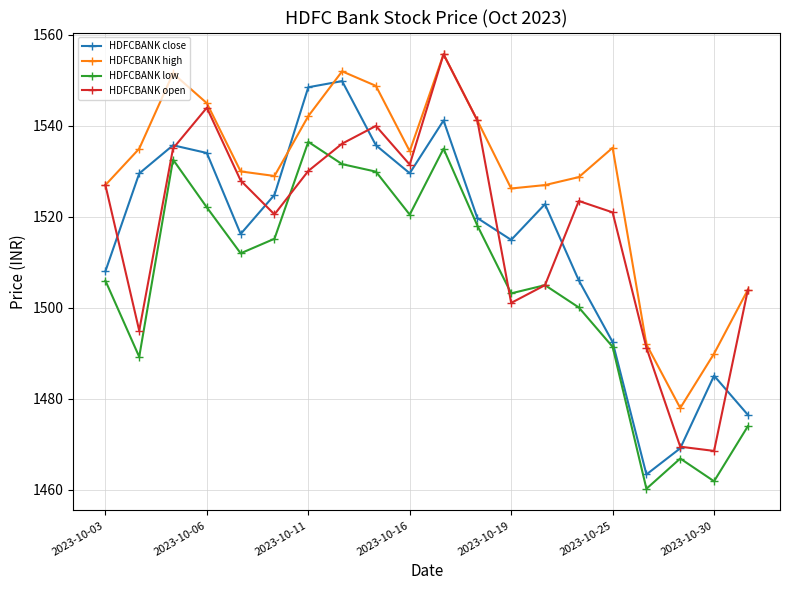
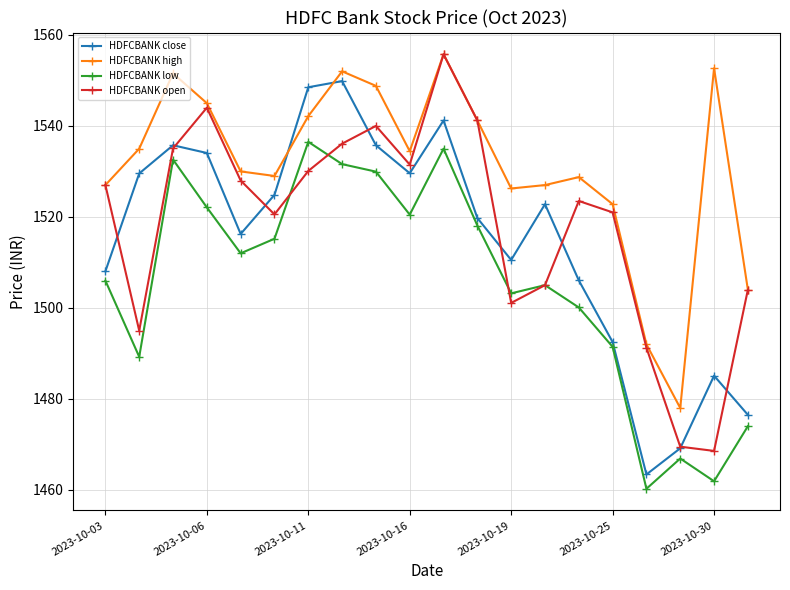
HDFCBANK close, 2023-10-19: 1515 -> 1511
HDFCBANK high, 2023-10-25: 1535 -> 1523
HDFCBANK high, 2023-10-30: 1490 -> 1553
